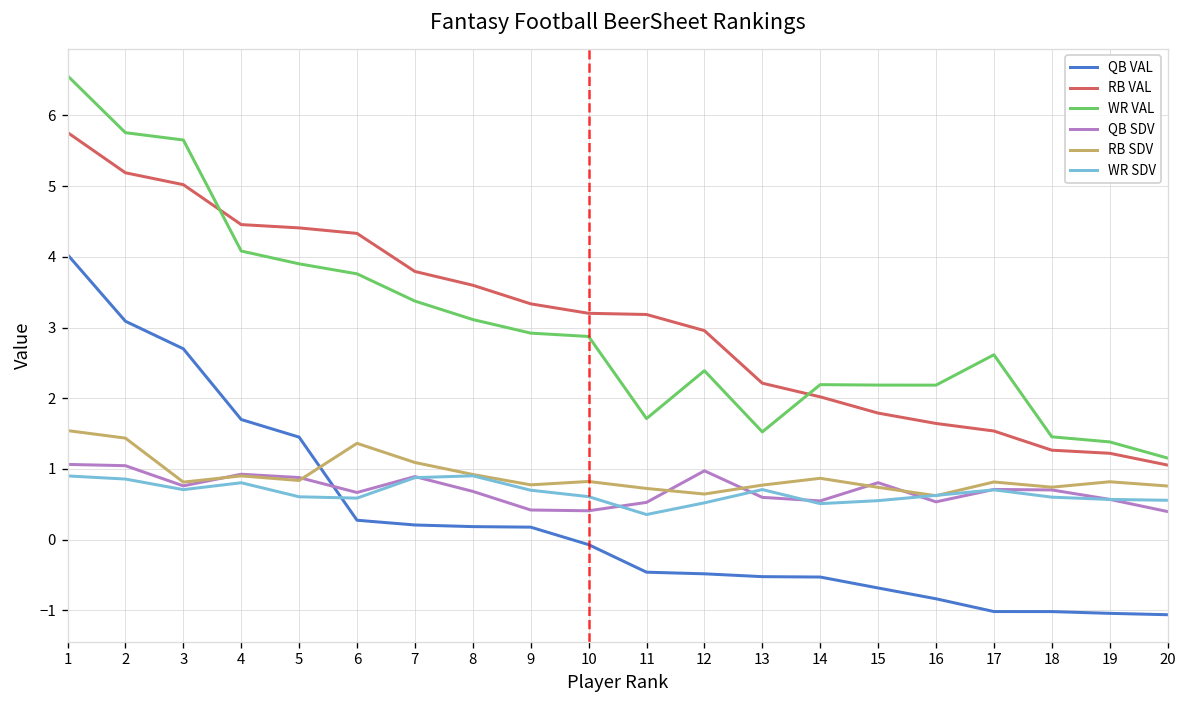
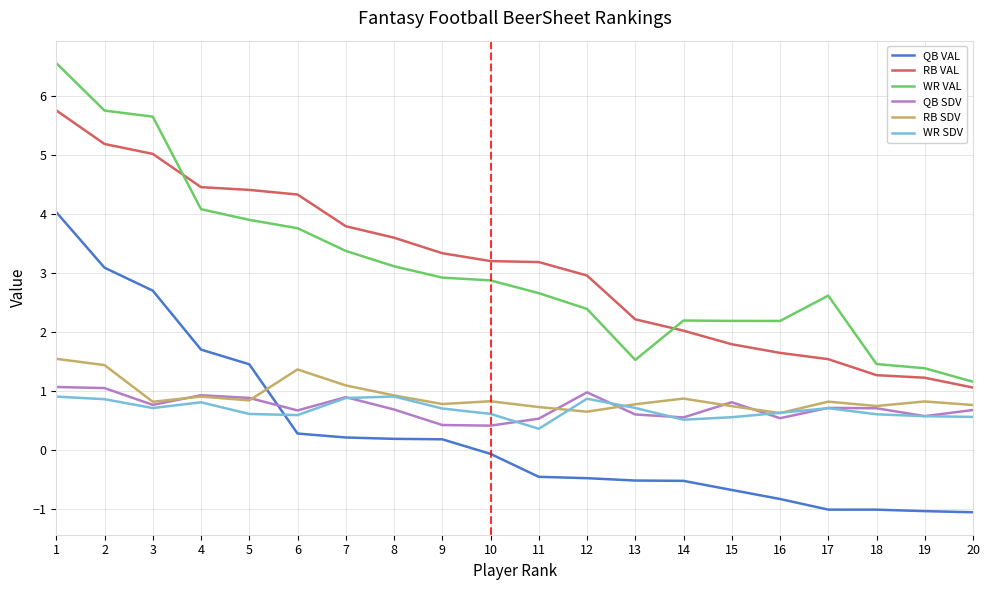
WR VAL, 11: 1.7 -> 2.7
WR SDV, 12: 0.5 -> 0.9
QB SDV, 20: 0.4 -> 0.7
